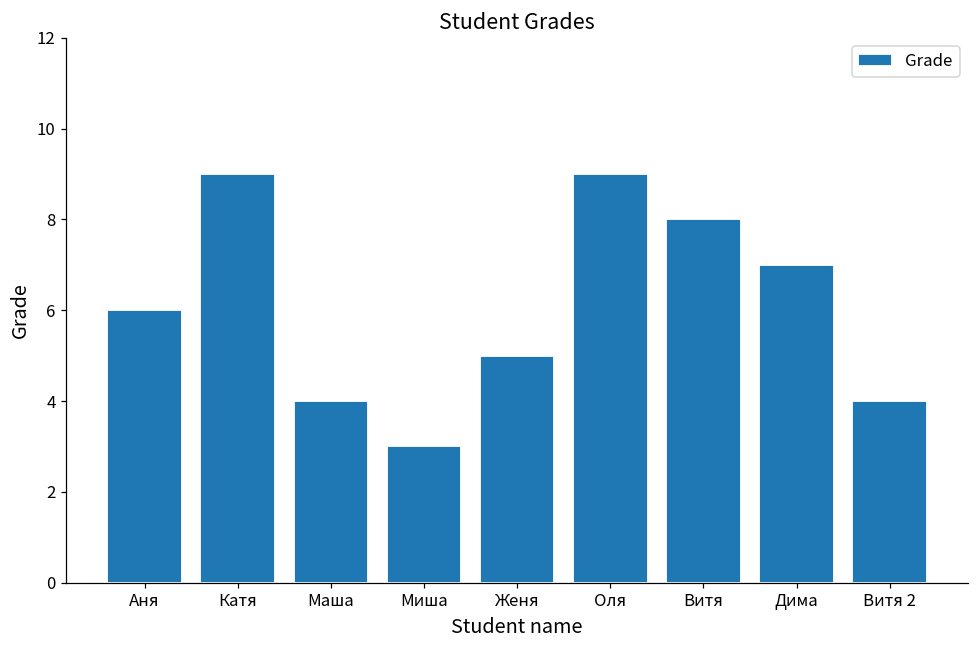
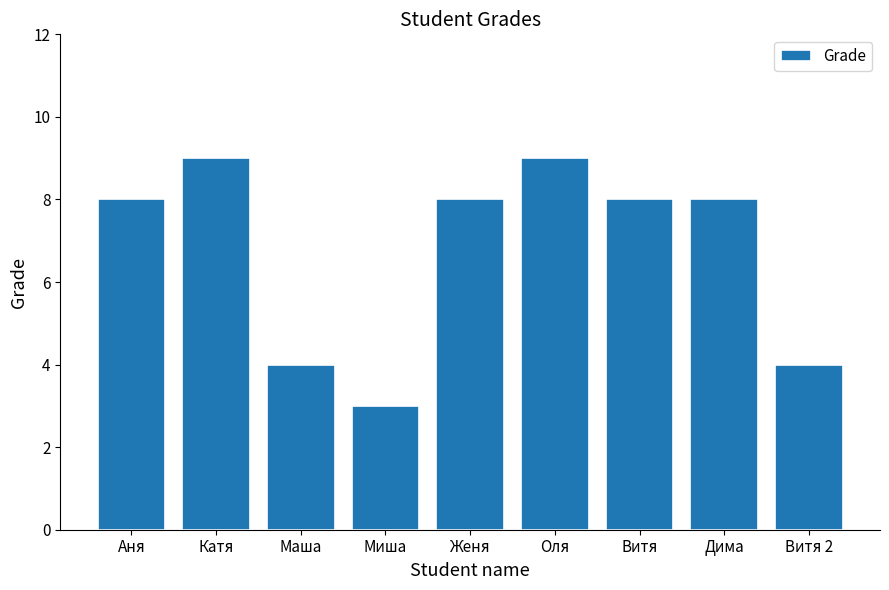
Аня: 6 -> 8
Женя: 5 -> 8
Дима: 7 -> 8
